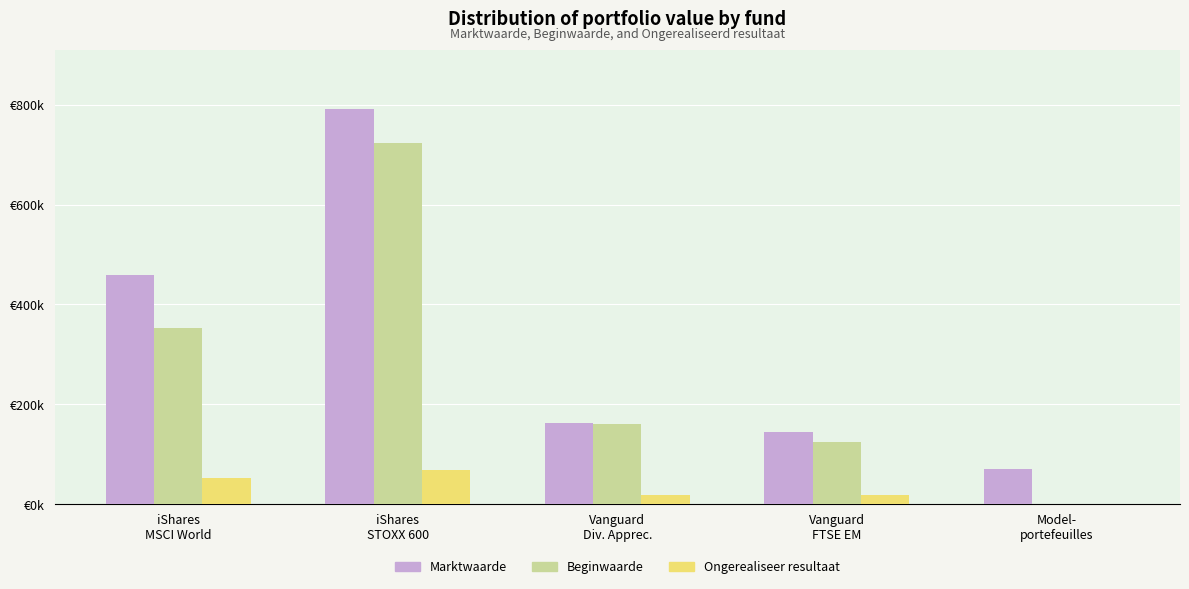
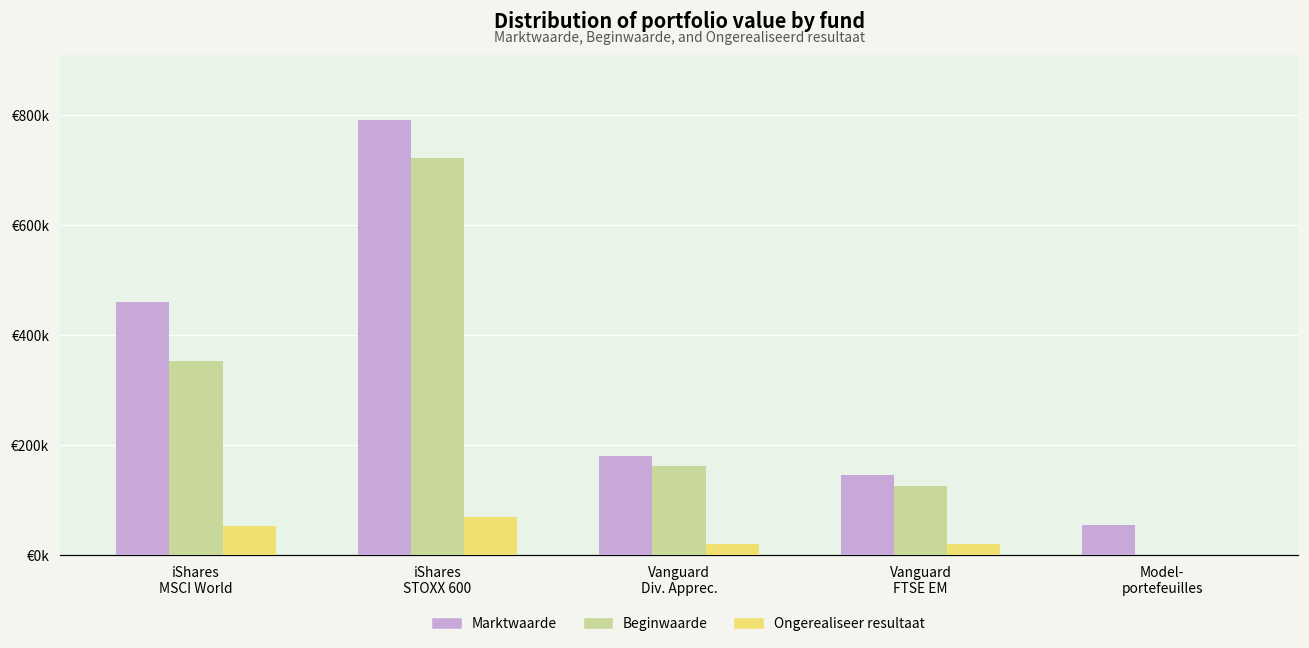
Marktwaarde, Vanguard Div. Apprec.: €160000 -> €180000
Marktwaarde, Model- portefeuilles: €70000 -> €50000
